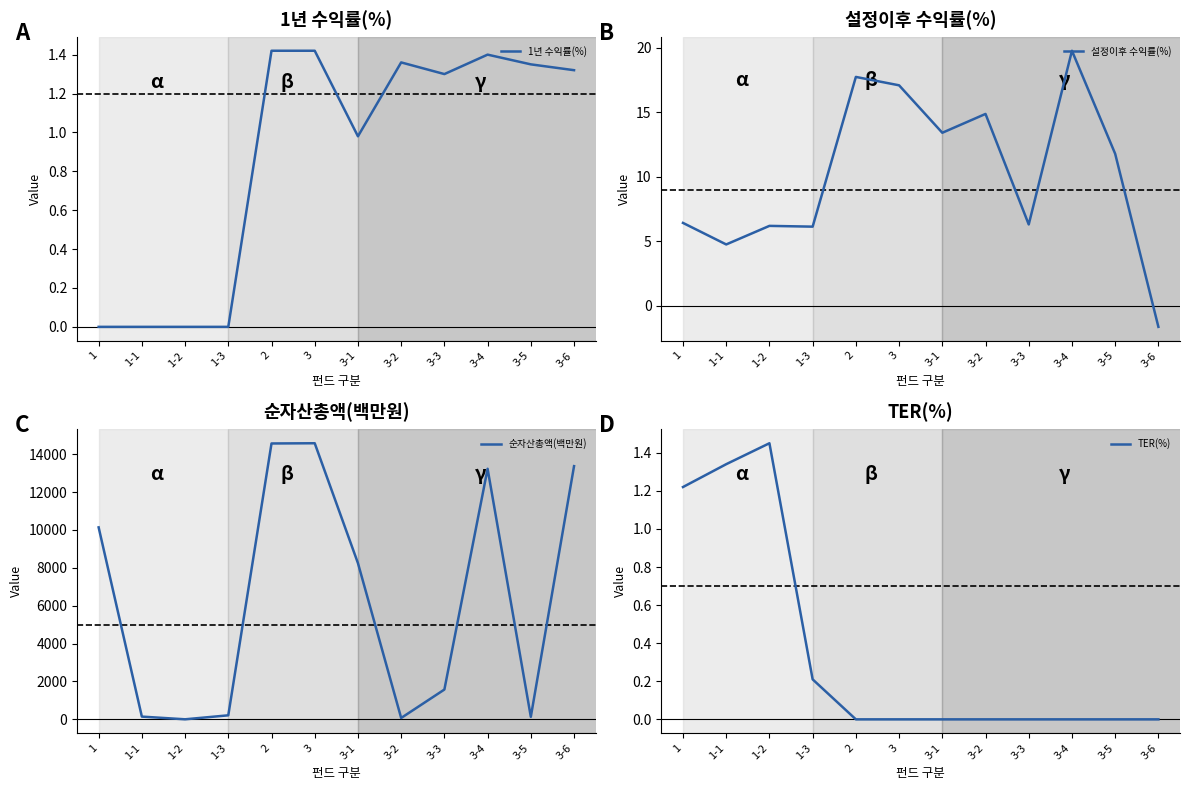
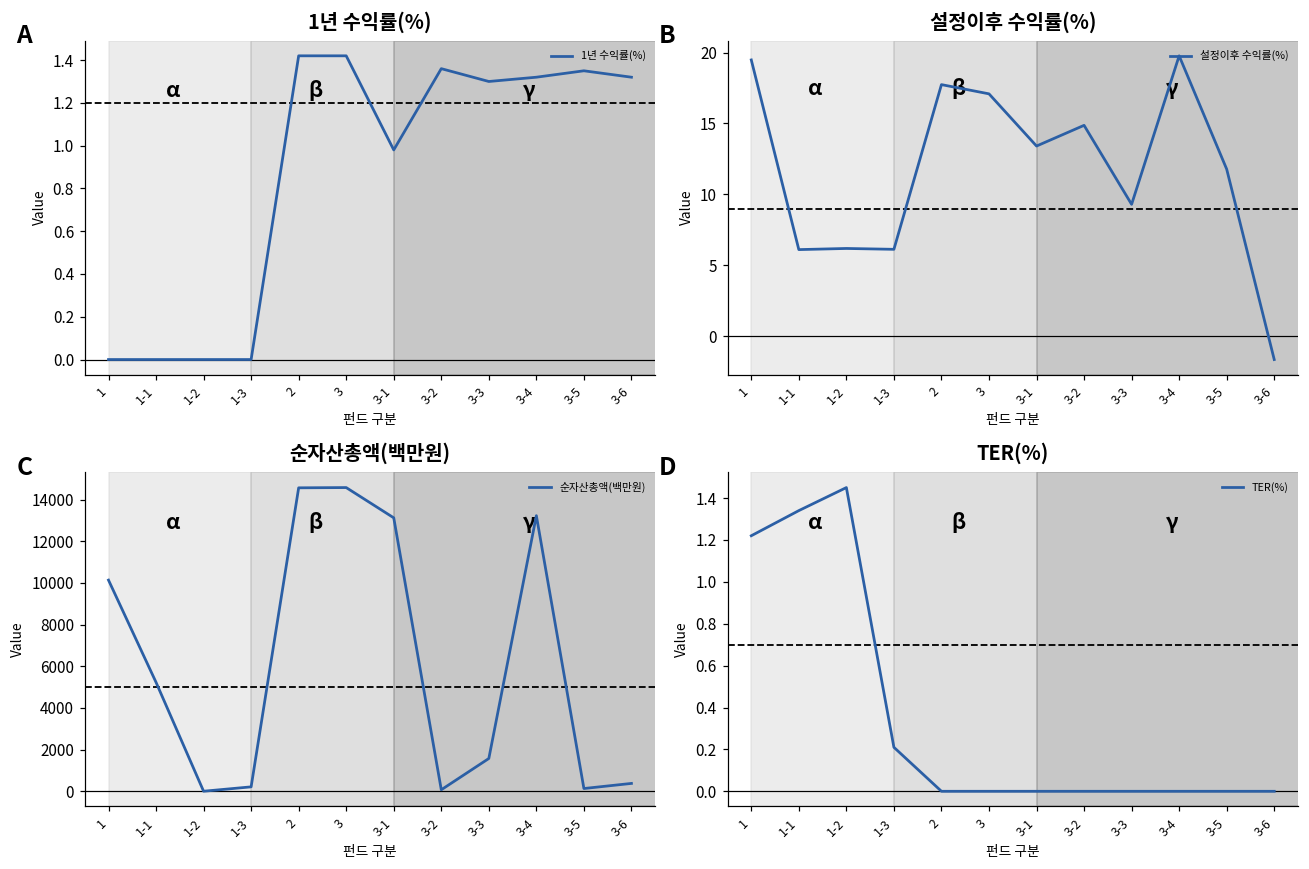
1년 수익률(%), 3-4: 1.40 -> 1.32
설정이후 수익률(%), 1: 6.4 -> 19.5
설정이후 수익률(%), 1-1: 4.8 -> 6.1
설정이후 수익률(%), 3-3: 6.3 -> 9.3
순자산총액(백만원), 1-1: 100 -> 5200
순자산총액(백만원), 3-1: 8200 -> 13100
순자산총액(백만원), 3-6: 13400 -> 400
